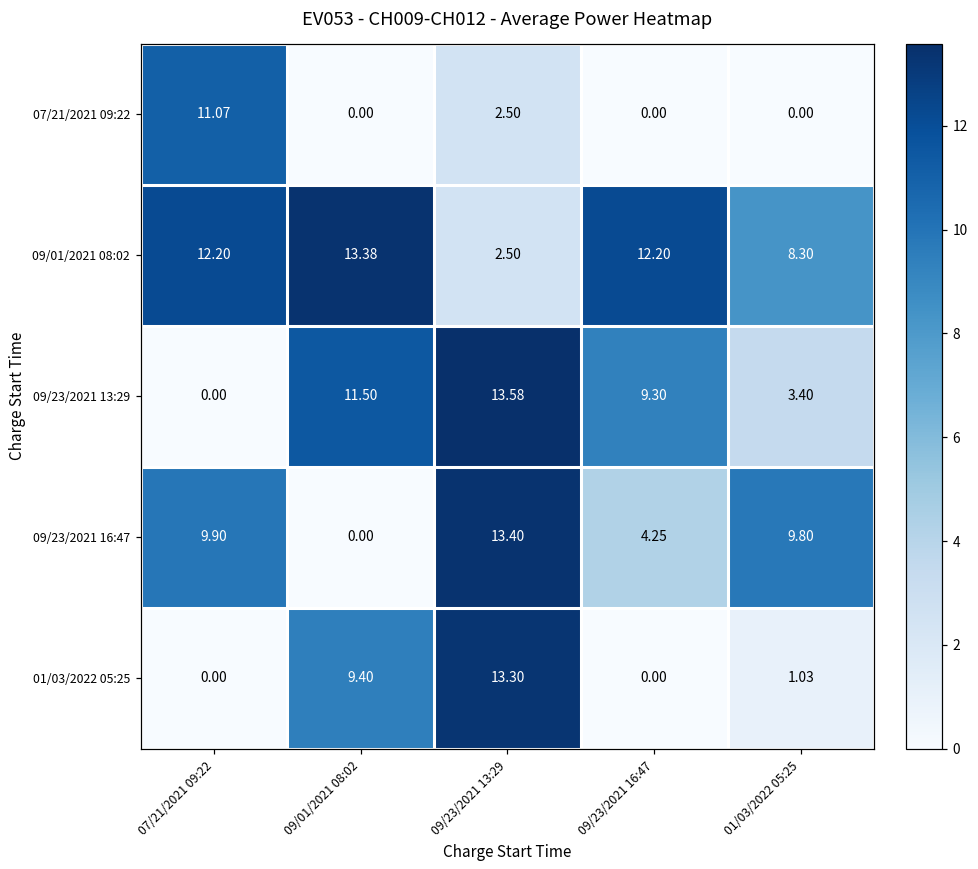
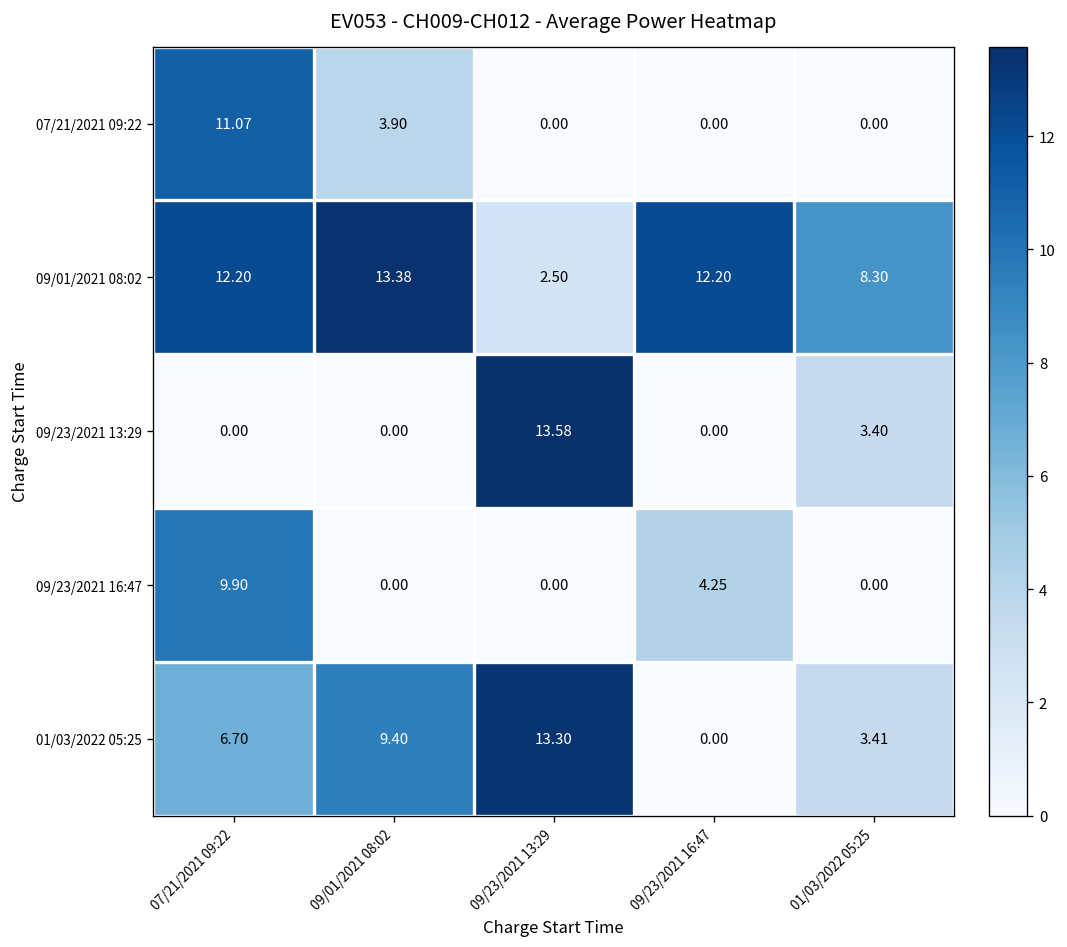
07/21/2021 09:22, 09/01/2021 08:02: 0.00 -> 3.90
07/21/2021 09:22, 09/23/2021 13:29: 2.50 -> 0.00
09/23/2021 13:29, 09/01/2021 08:02: 11.50 -> 0.00
09/23/2021 13:29, 09/23/2021 16:47: 9.30 -> 0.00
09/23/2021 16:47, 09/23/2021 13:29: 13.40 -> 0.00
09/23/2021 16:47, 01/03/2022 05:25: 9.80 -> 0.00
01/03/2022 05:25, 07/21/2021 09:22: 0.00 -> 6.70
01/03/2022 05:25, 01/03/2022 05:25: 1.03 -> 3.41
